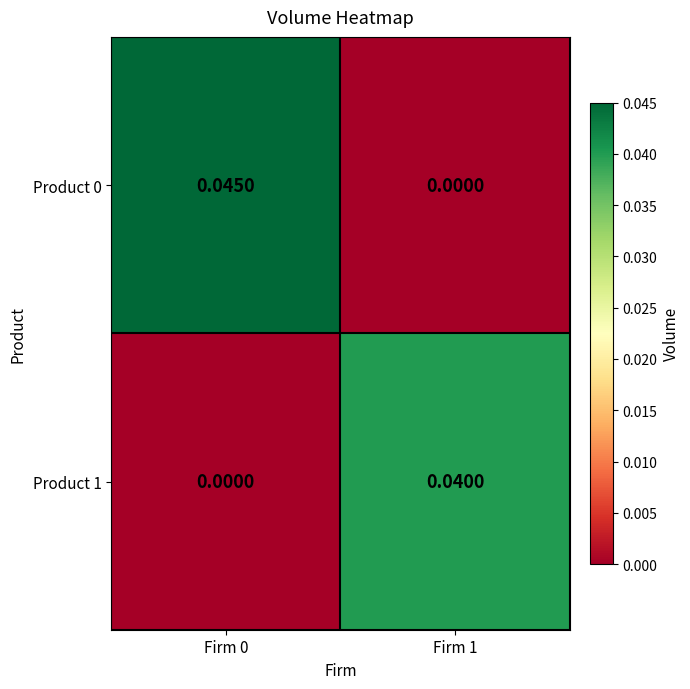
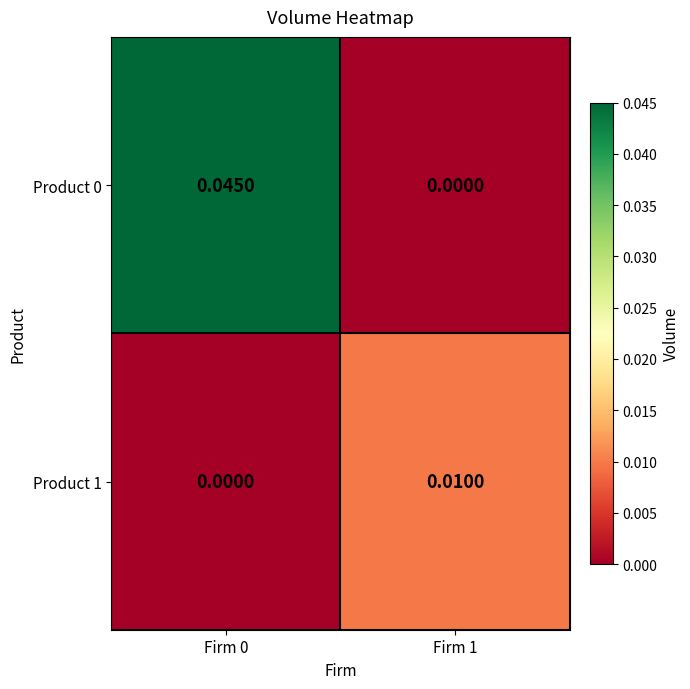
Product 1, Firm 1: 0.0400 -> 0.0100
